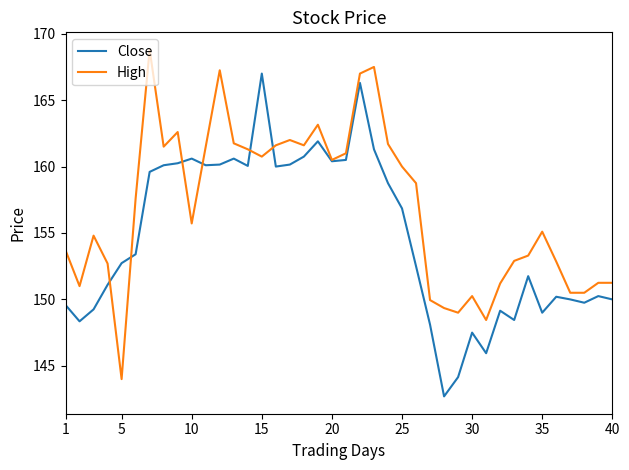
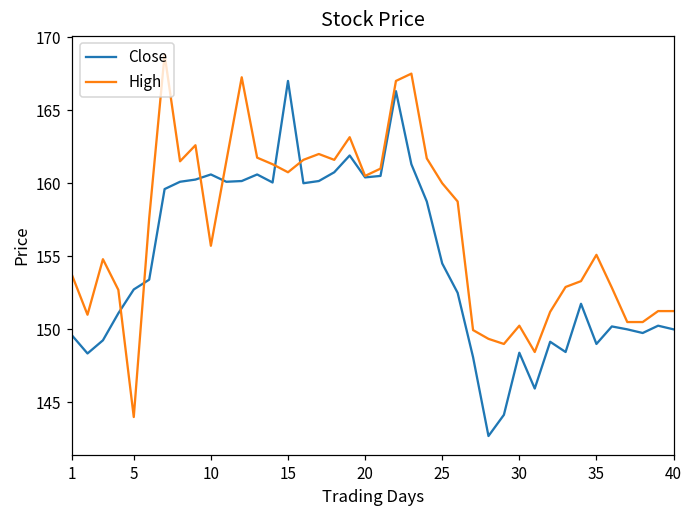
Close, 25: 156.9 -> 154.5
Close, 30: 147.5 -> 148.4
